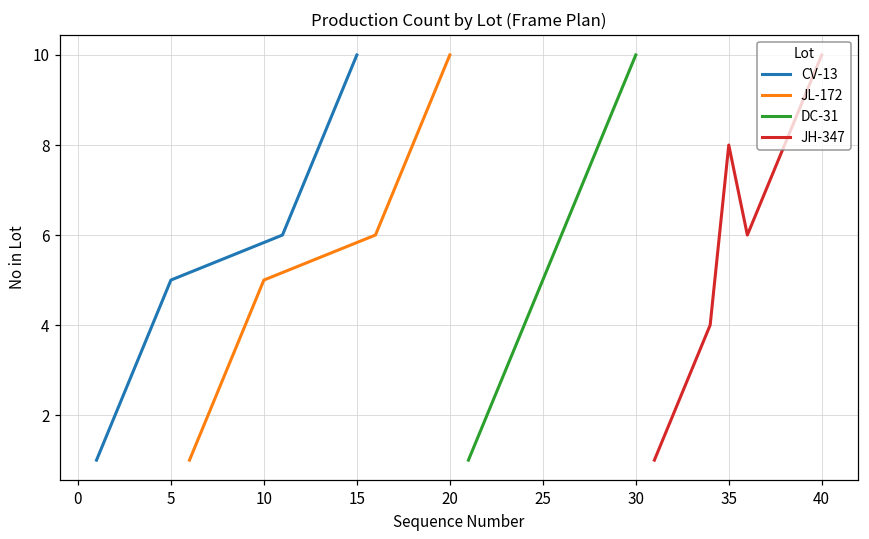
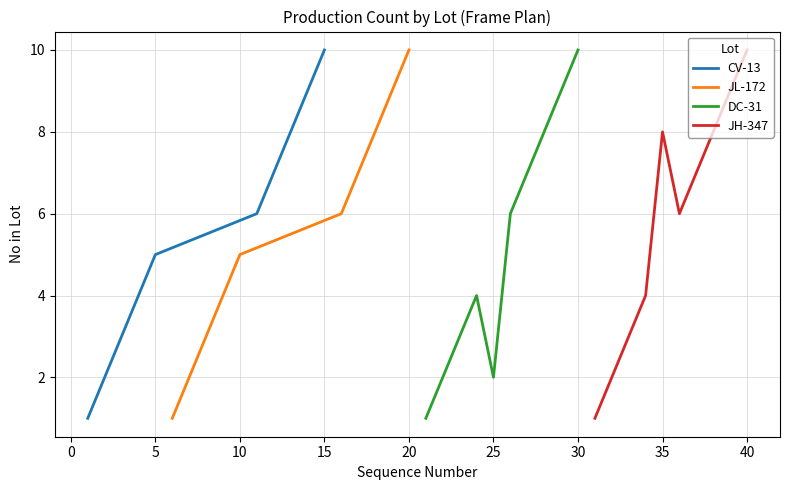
DC-31, 25: 5 -> 2
